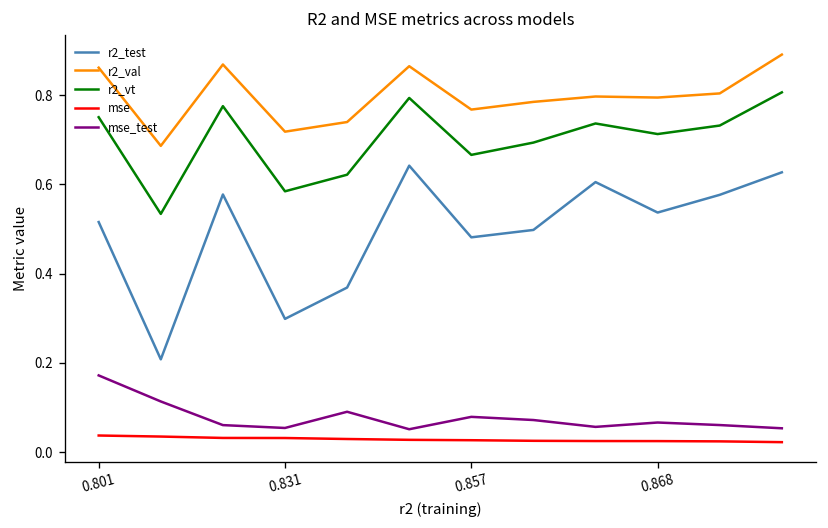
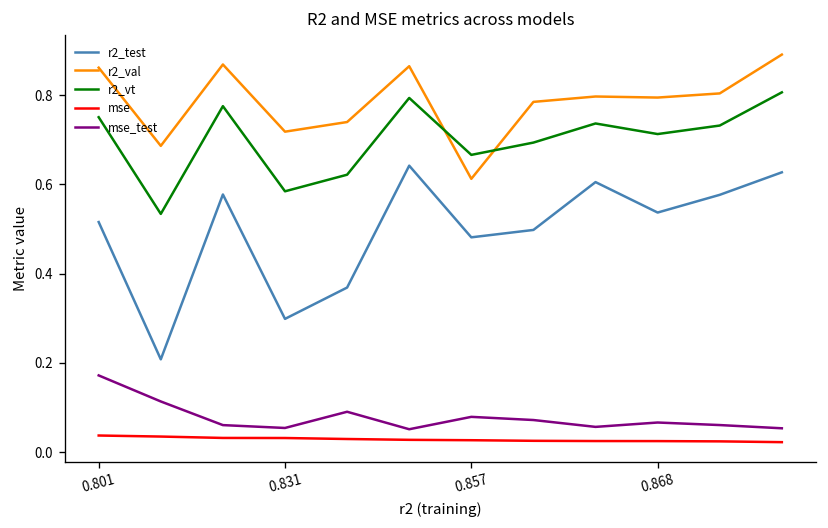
r2_val, 0.857: 0.77 -> 0.61
